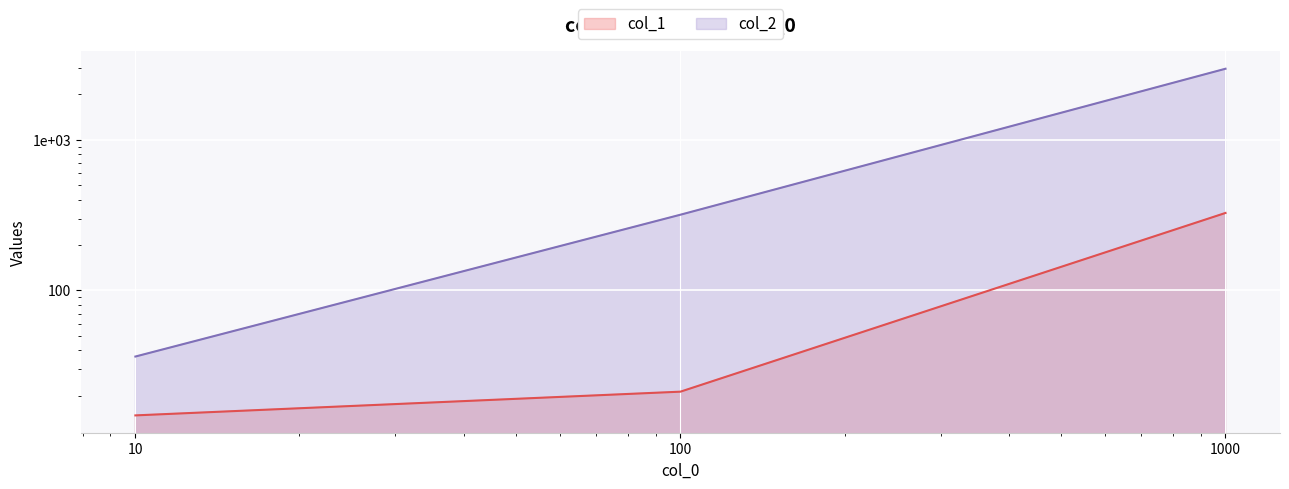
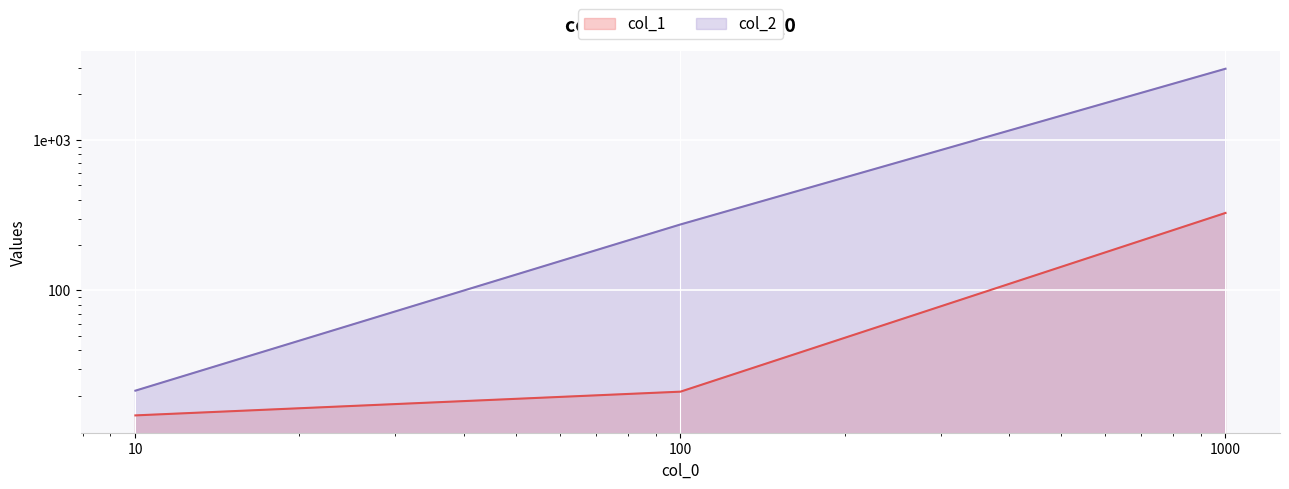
col_2, 10: 36 -> 22
col_2, 100: 320 -> 270
